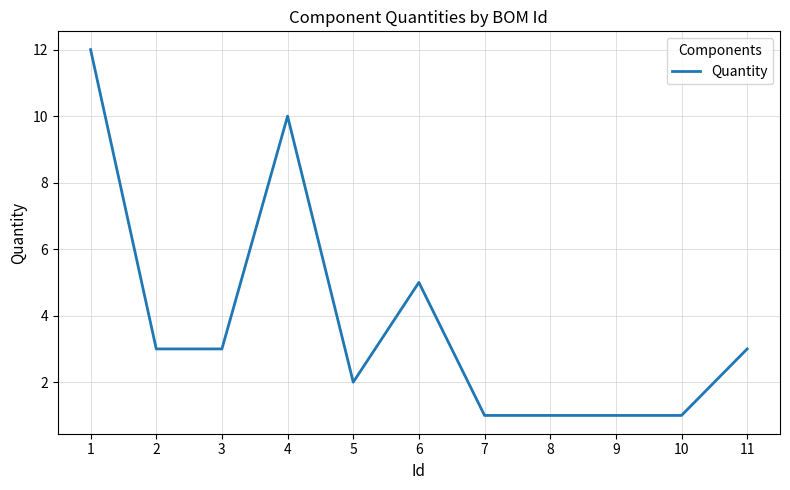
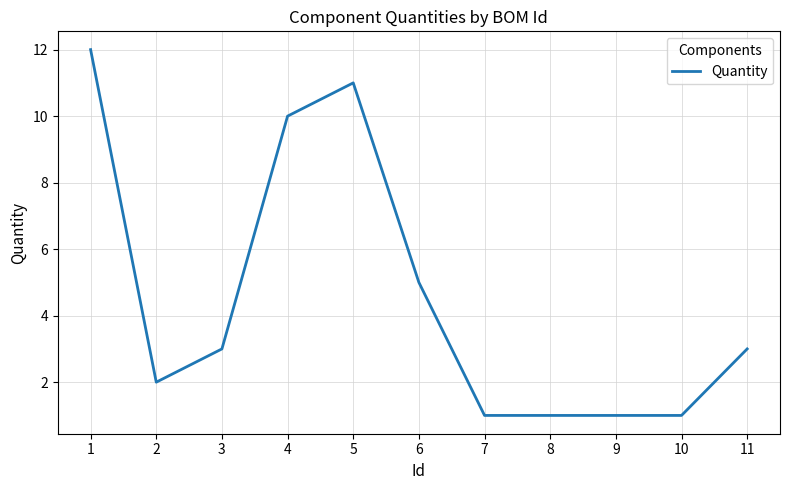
2: 3 -> 2
5: 2 -> 11
